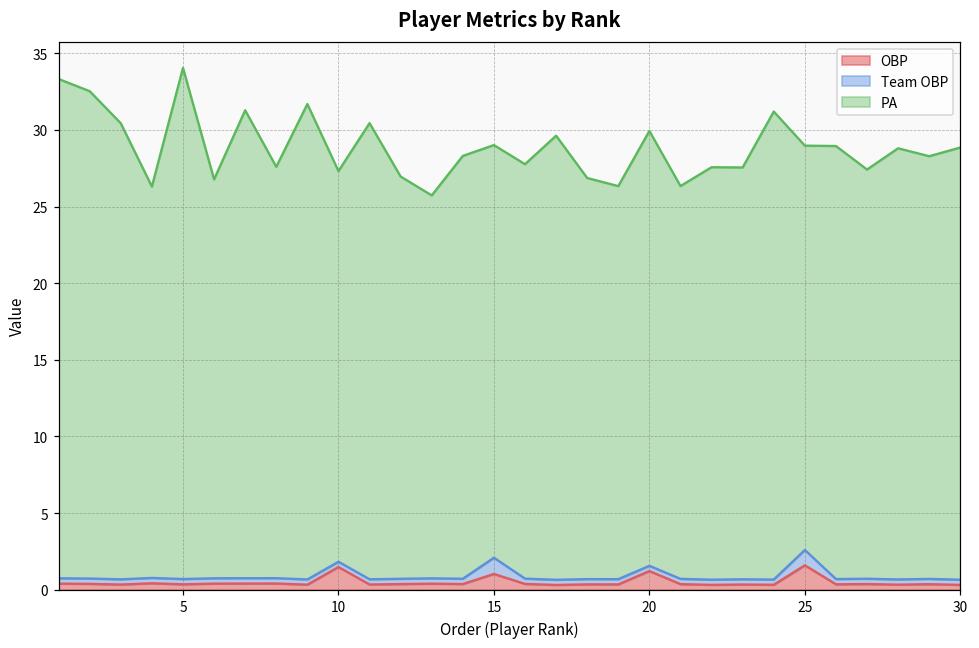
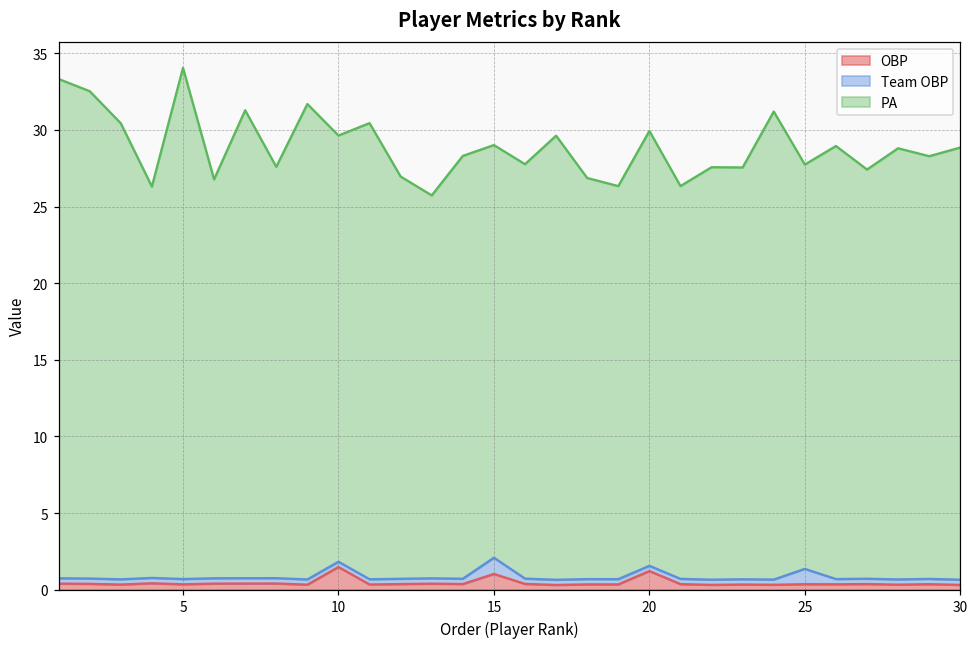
PA, 10: 25.5 -> 27.8
OBP, 25: 1.6 -> 0.4
